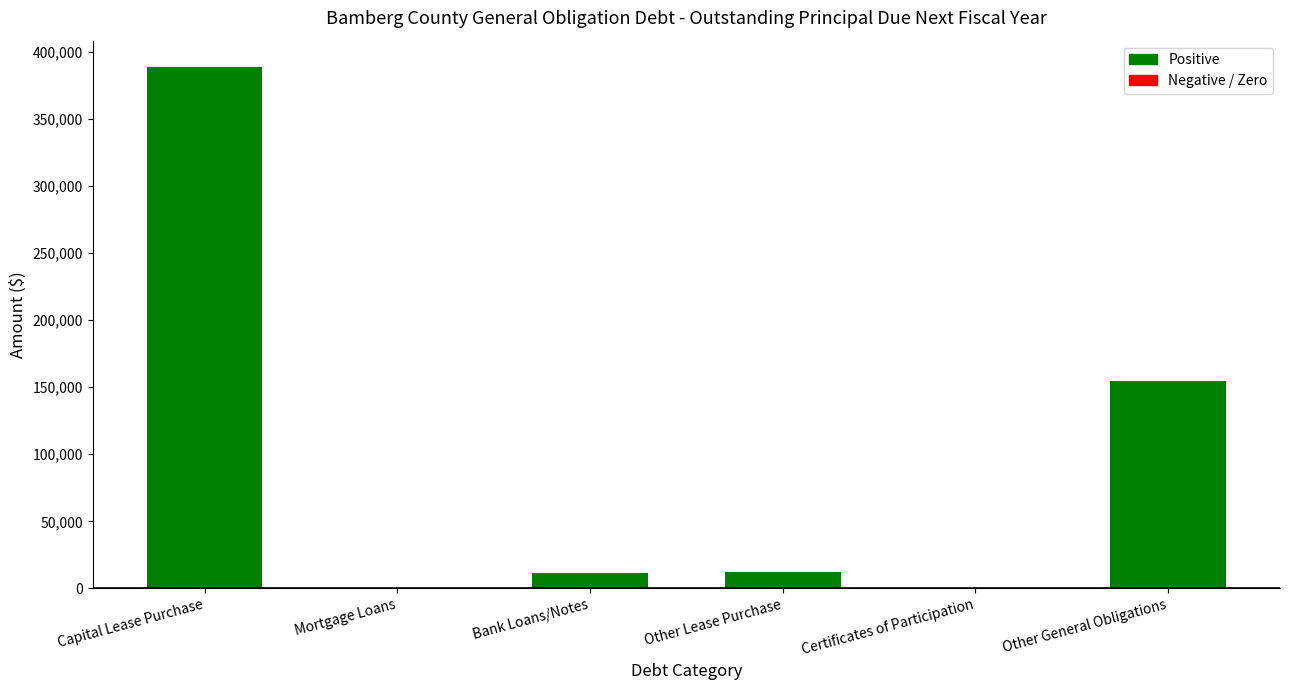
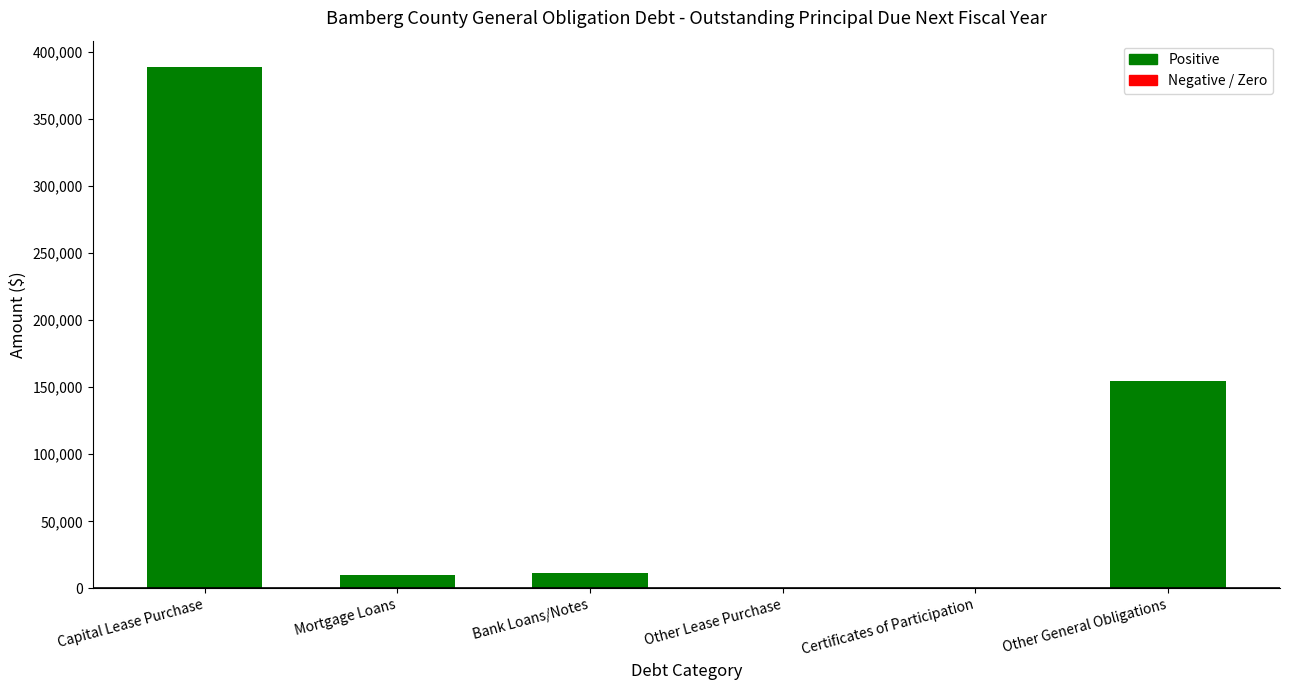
Mortgage Loans: 0 -> 10,000
Other Lease Purchase: 12,000 -> 0
